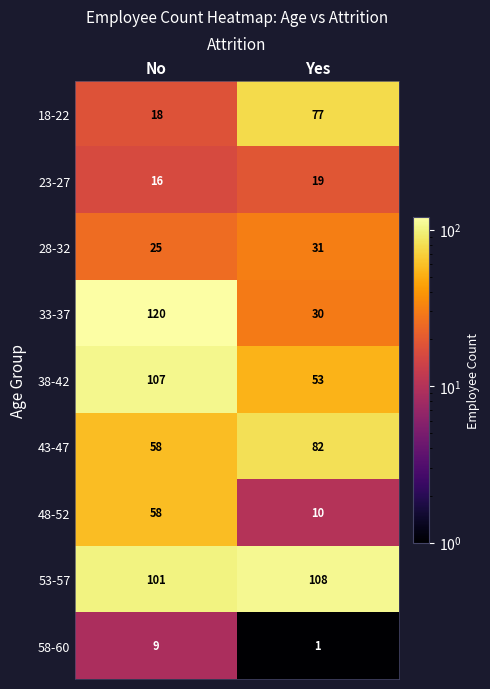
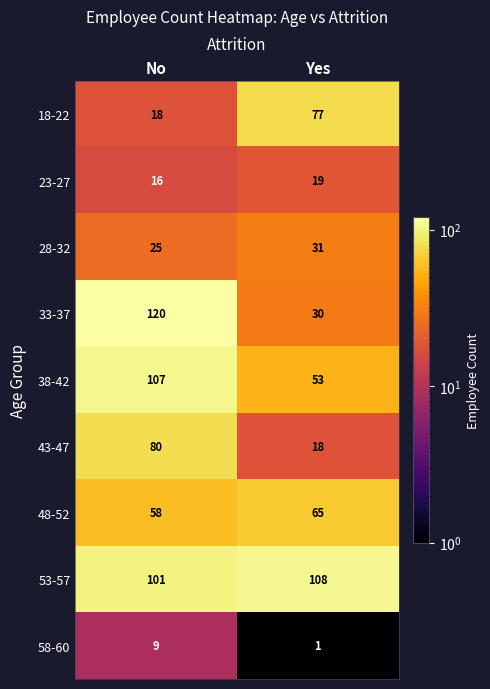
43-47, No: 58 -> 80
43-47, Yes: 82 -> 18
48-52, Yes: 10 -> 65
